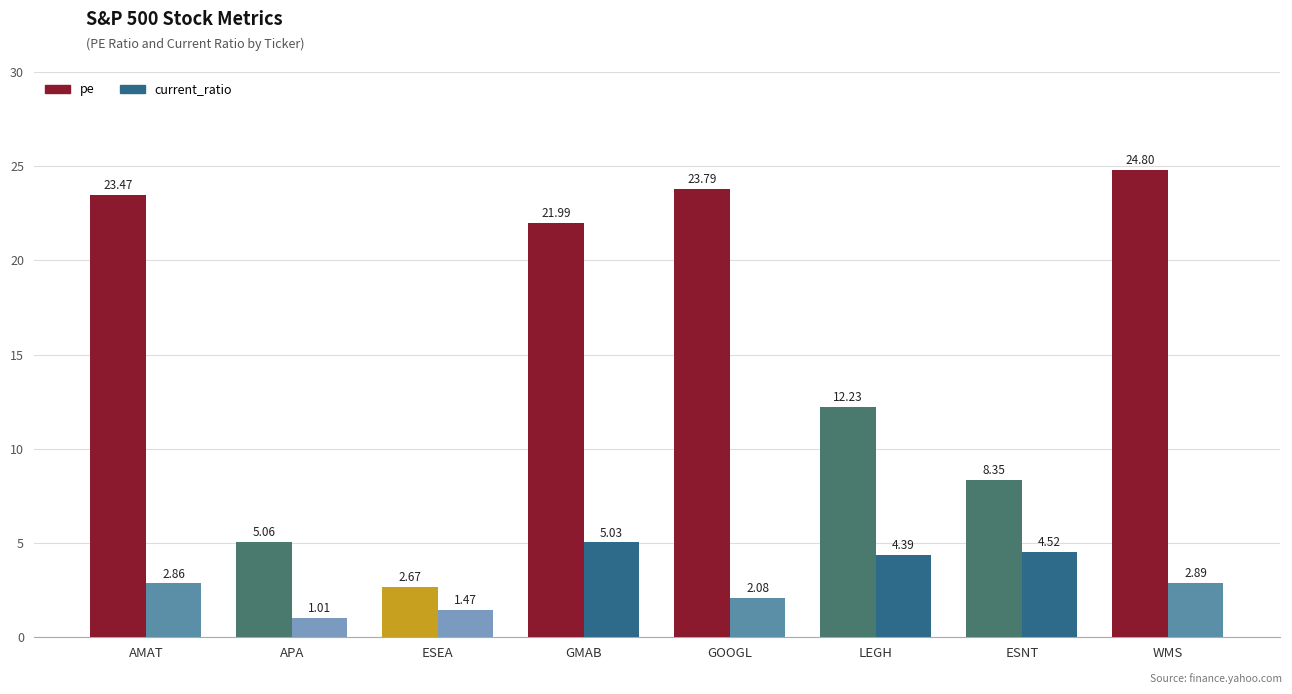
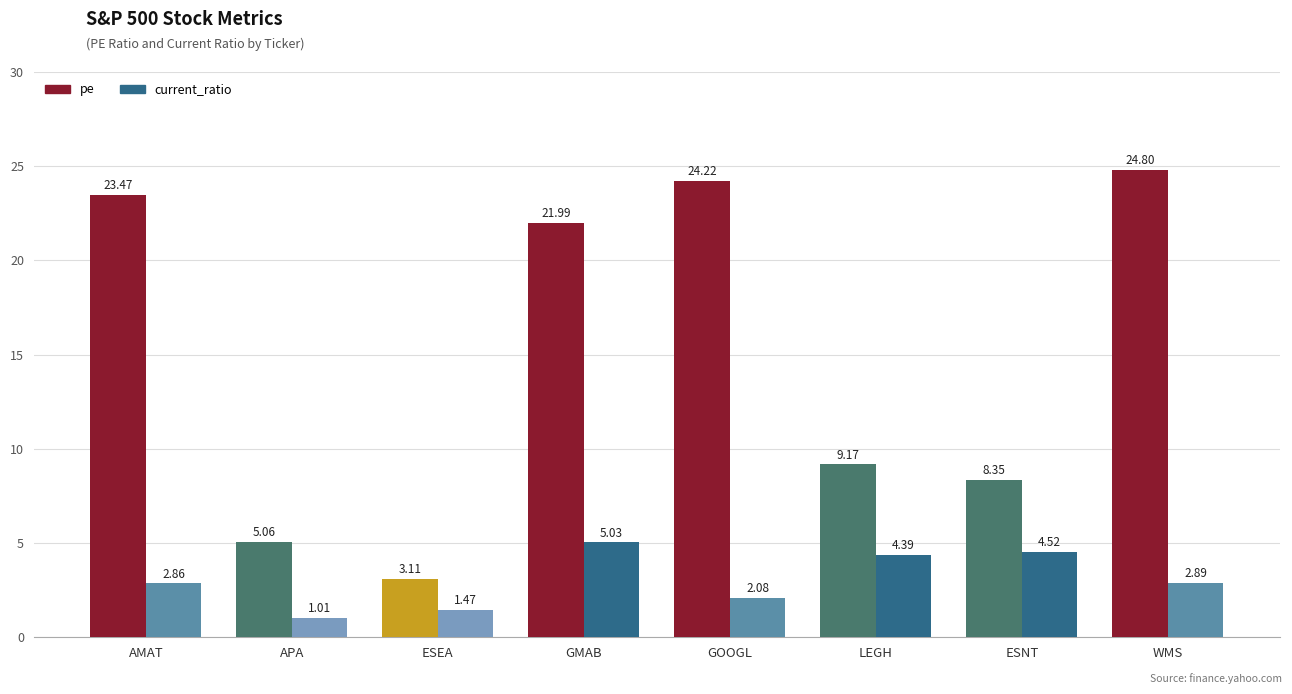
pe, ESEA: 2.67 -> 3.11
pe, GOOGL: 23.79 -> 24.22
pe, LEGH: 12.23 -> 9.17
